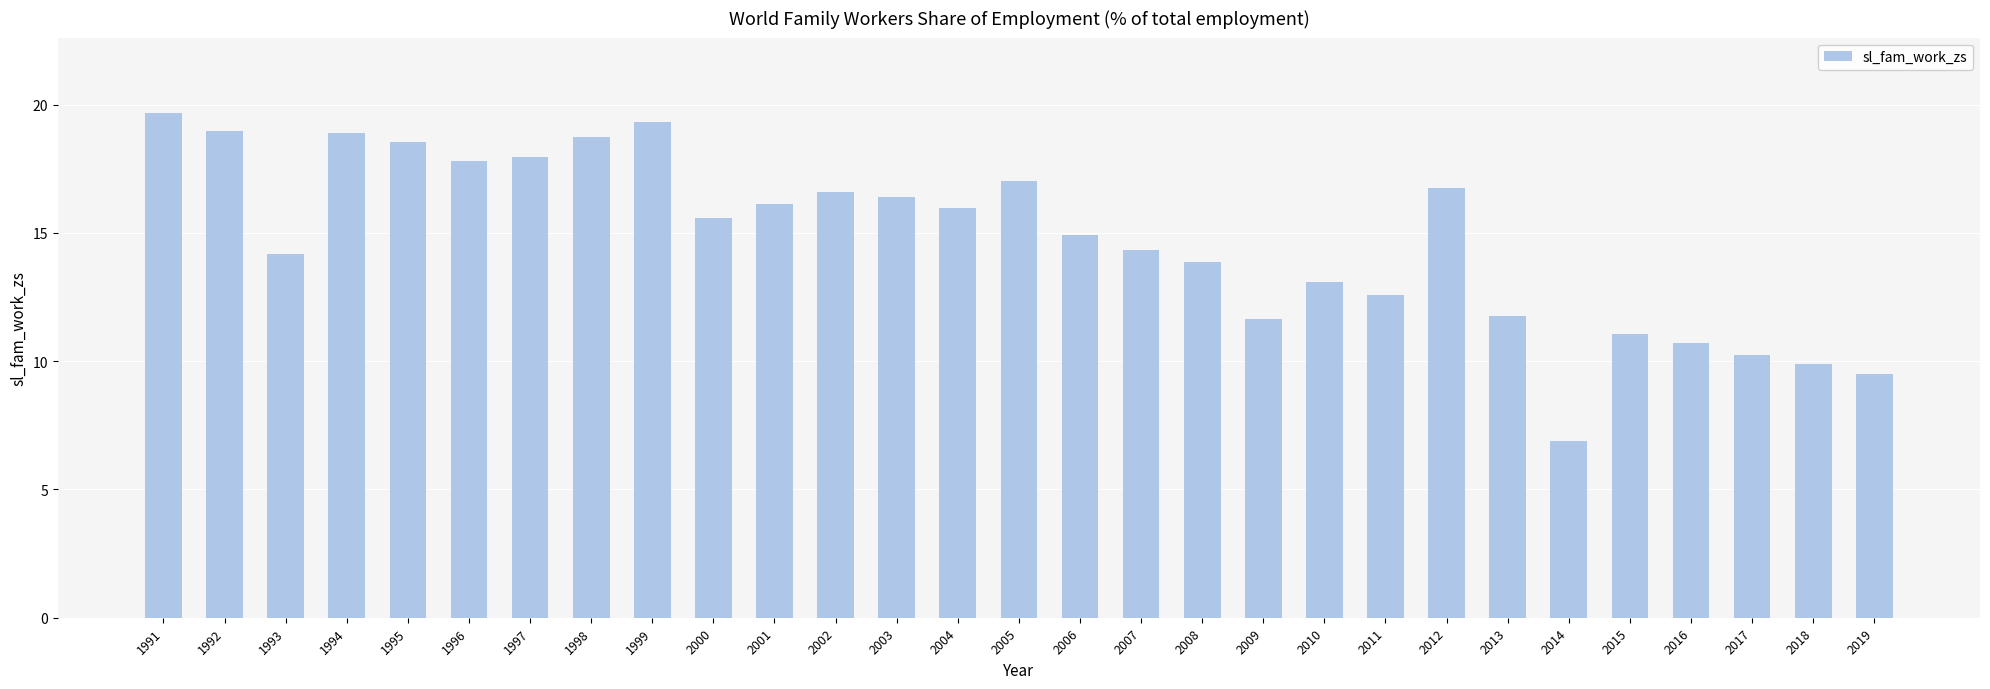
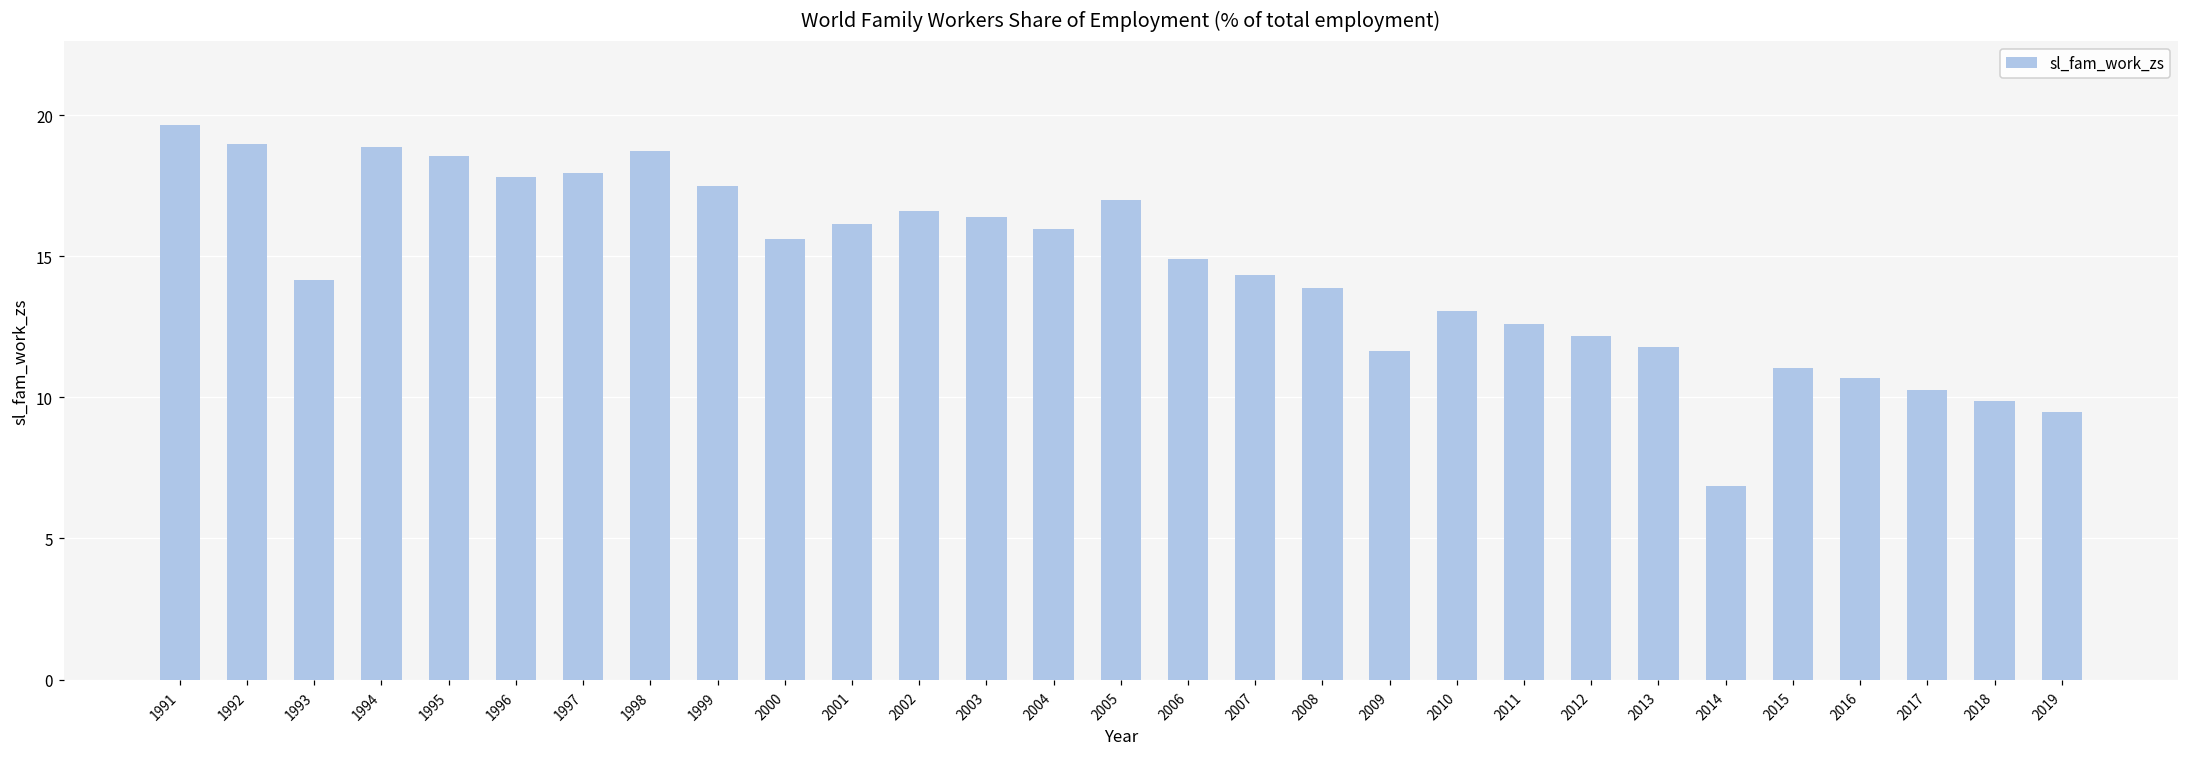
1999: 19.3 -> 17.5
2012: 16.7 -> 12.2
